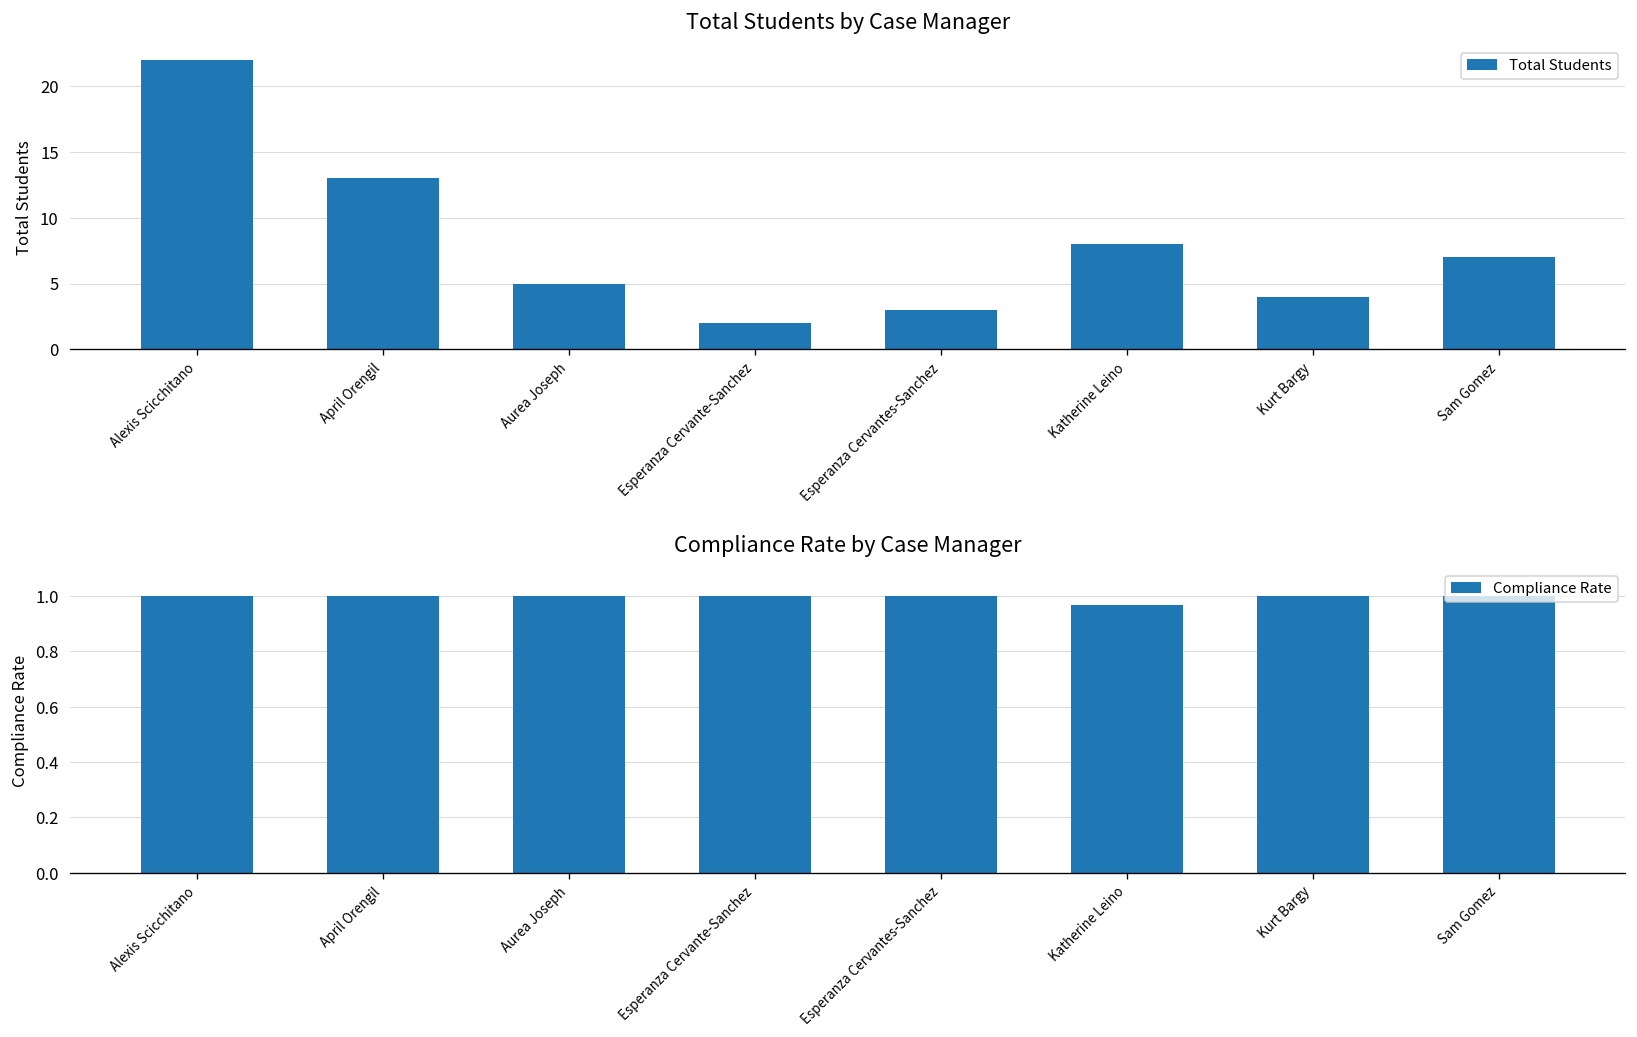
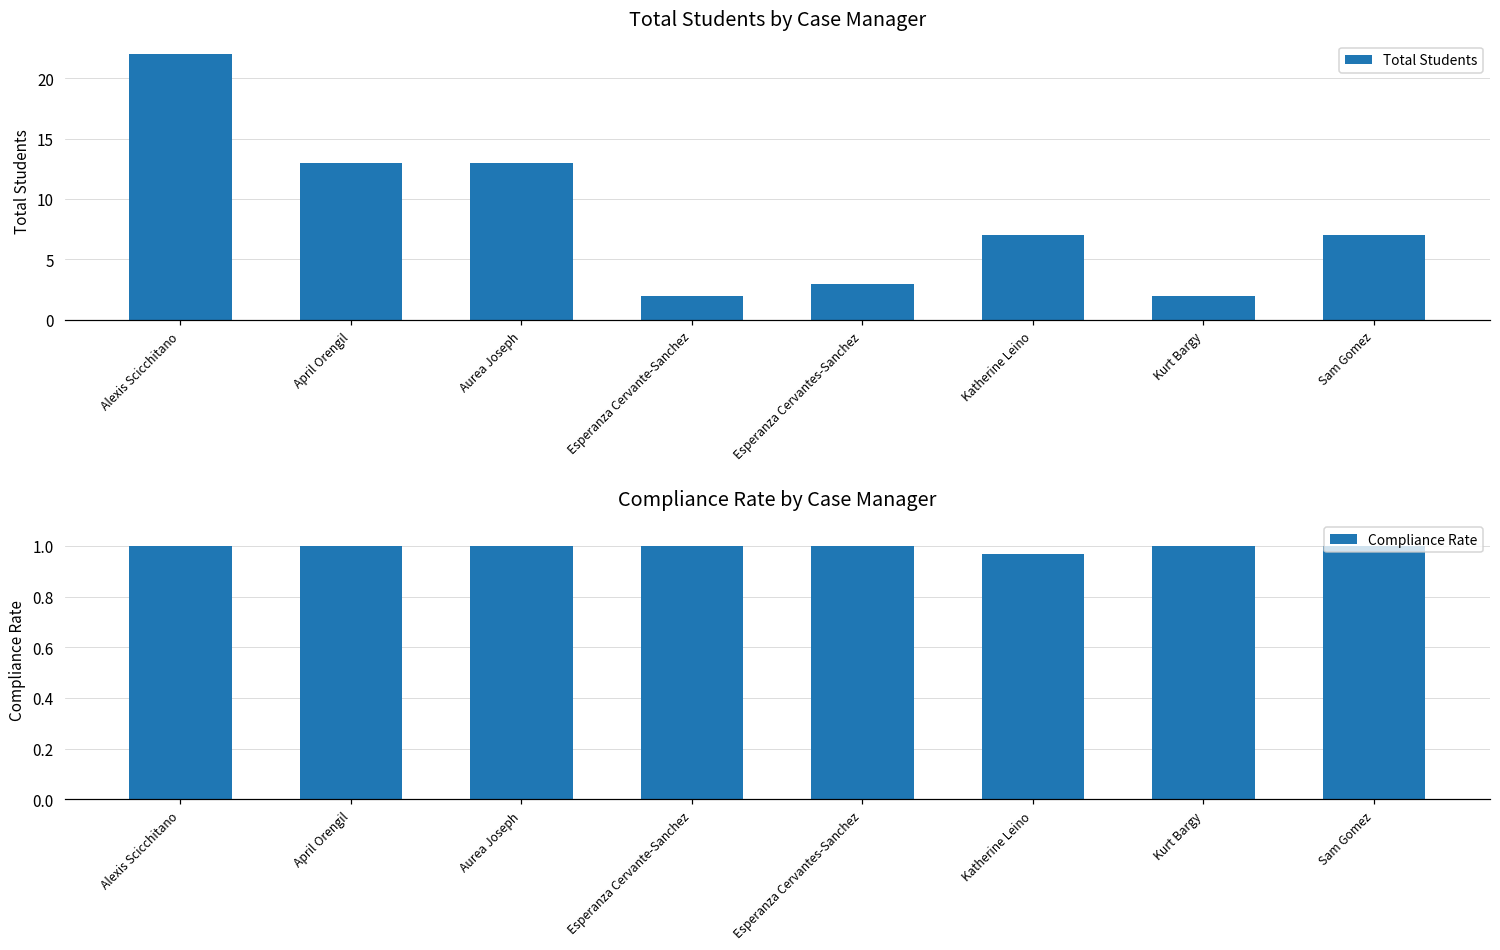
Total Students by Case Manager, Aurea Joseph: 5 -> 13
Total Students by Case Manager, Katherine Leino: 8 -> 7
Total Students by Case Manager, Kurt Bargy: 4 -> 2
